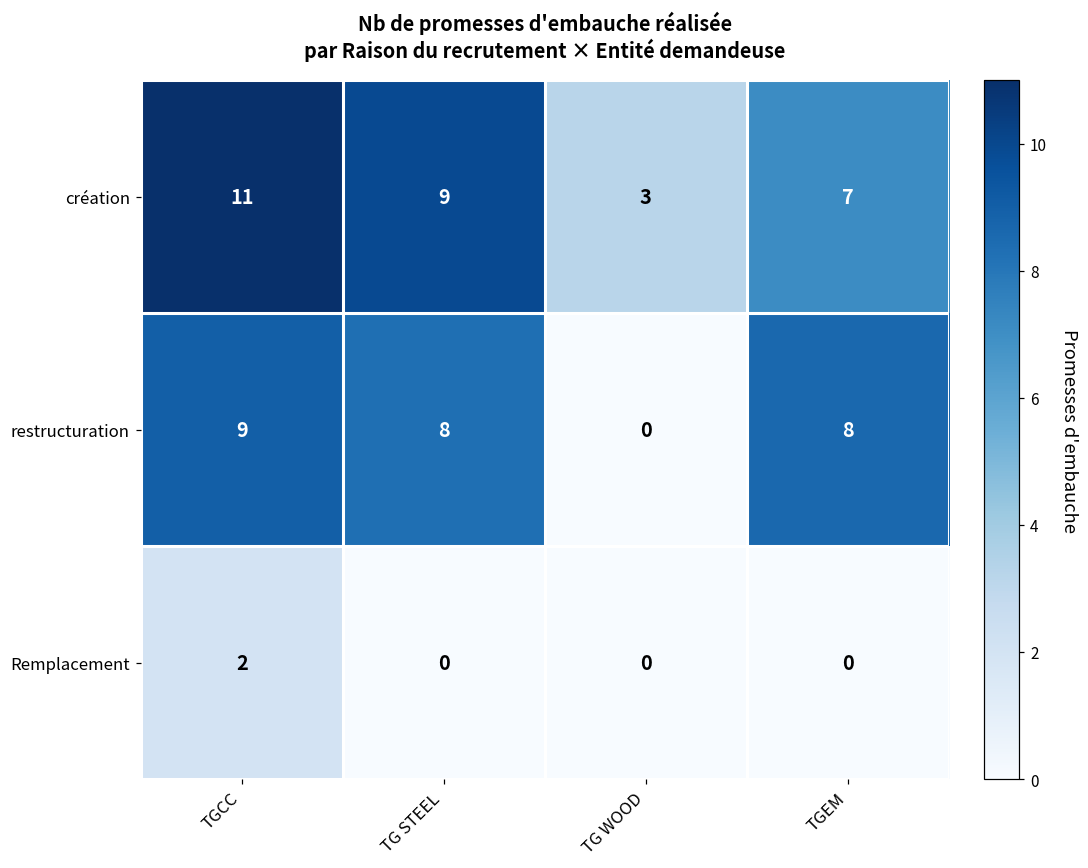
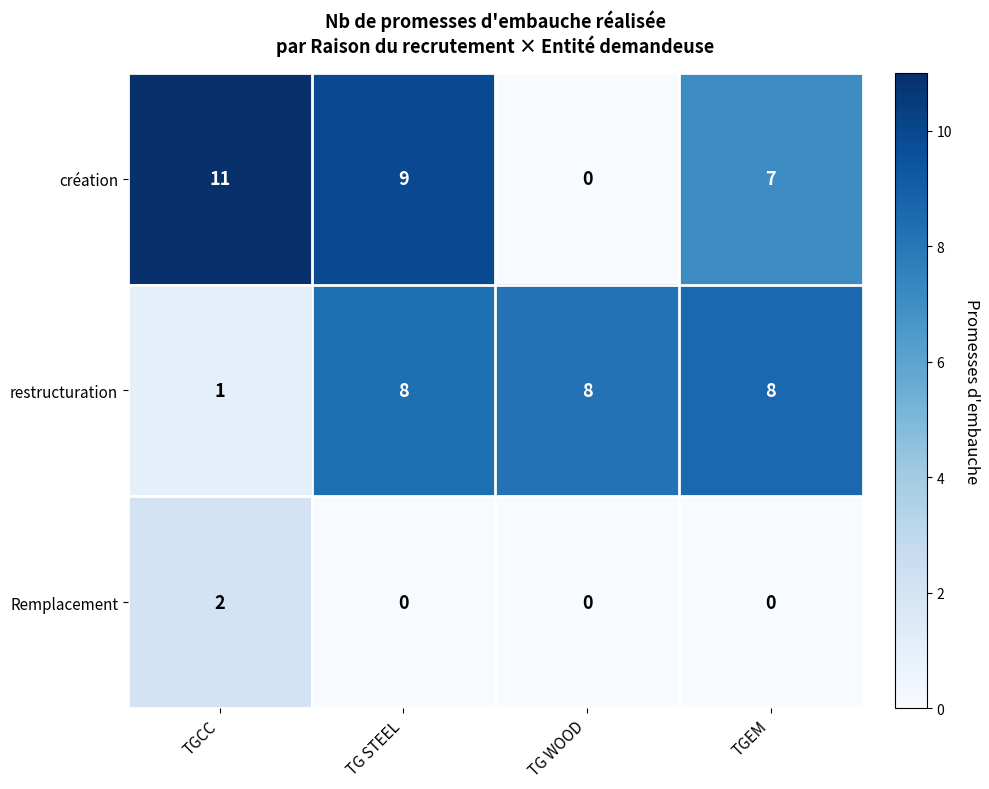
création, TG WOOD: 3 -> 0
restructuration, TGCC: 9 -> 1
restructuration, TG WOOD: 0 -> 8
